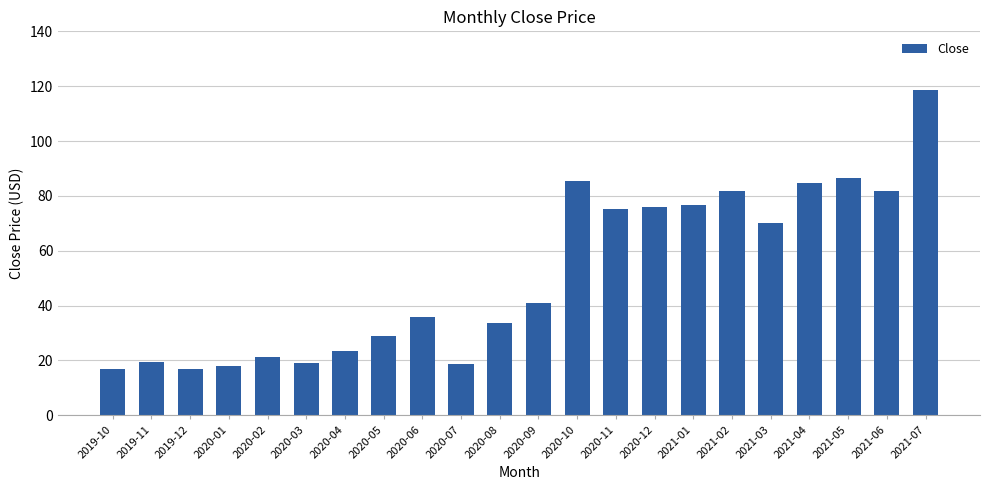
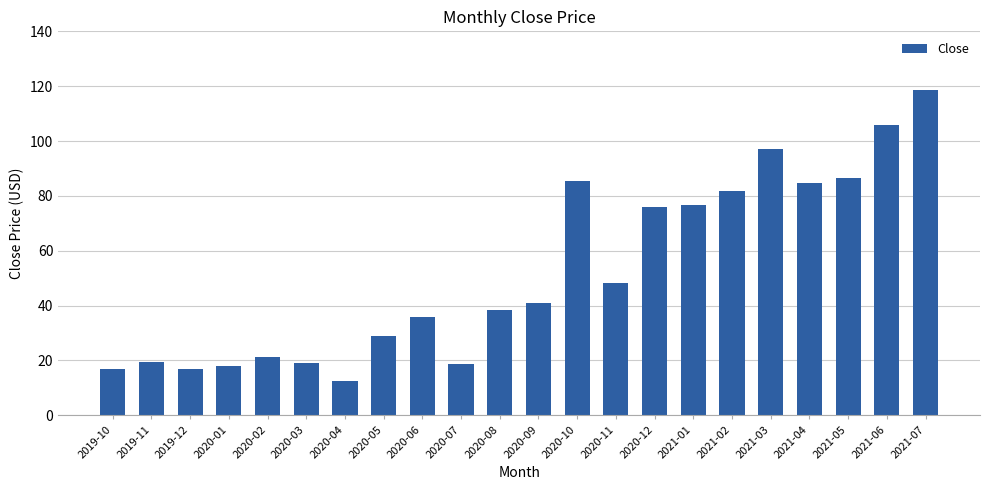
2020-04: 24 -> 13
2020-08: 34 -> 38
2020-11: 75 -> 48
2021-03: 70 -> 97
2021-06: 82 -> 106
